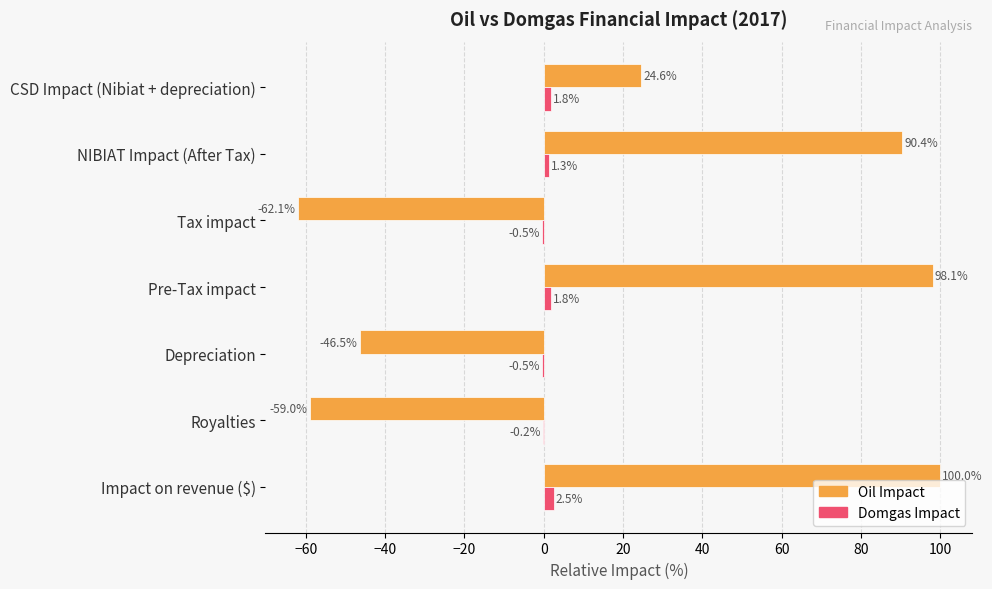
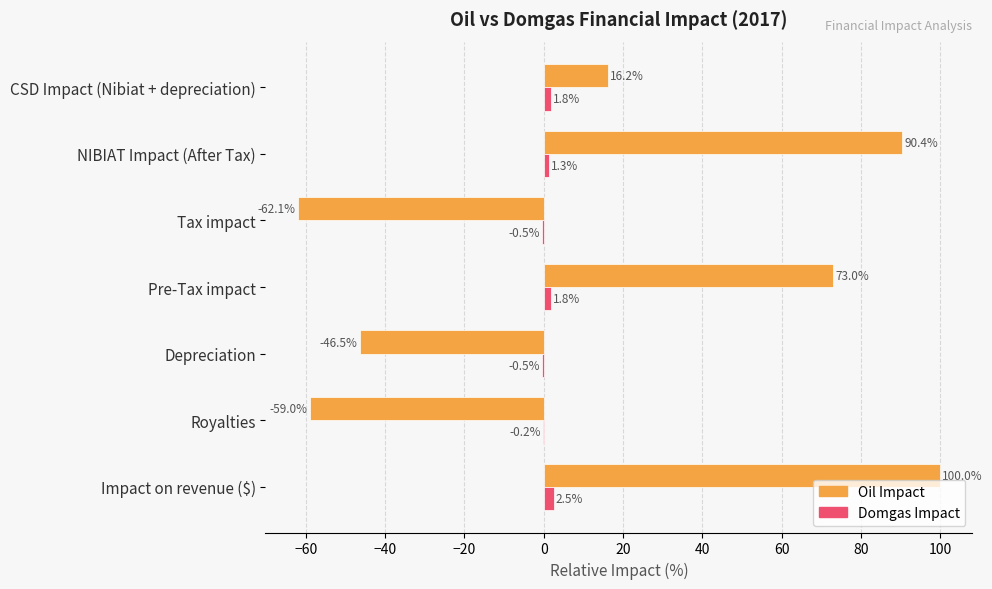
Oil Impact, CSD Impact (Nibiat + depreciation): 24.6% -> 16.2%
Oil Impact, Pre-Tax impact: 98.1% -> 73.0%
